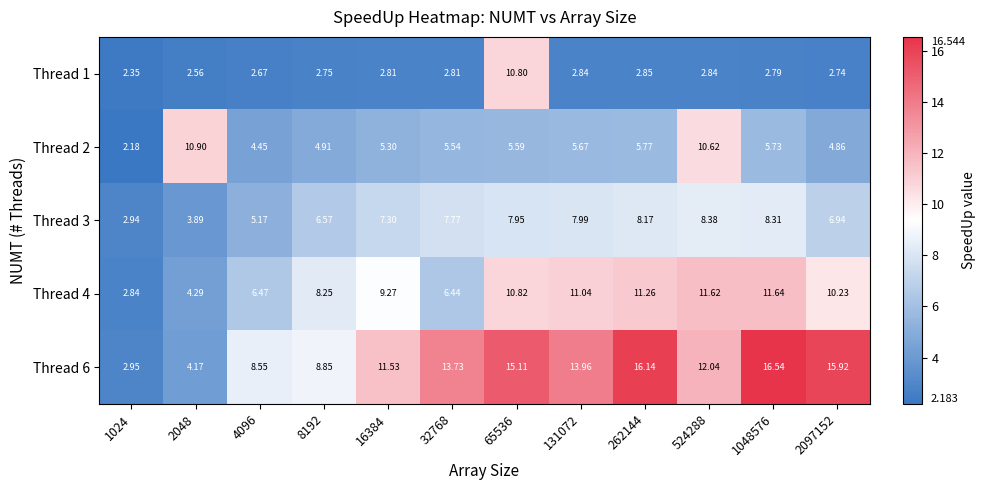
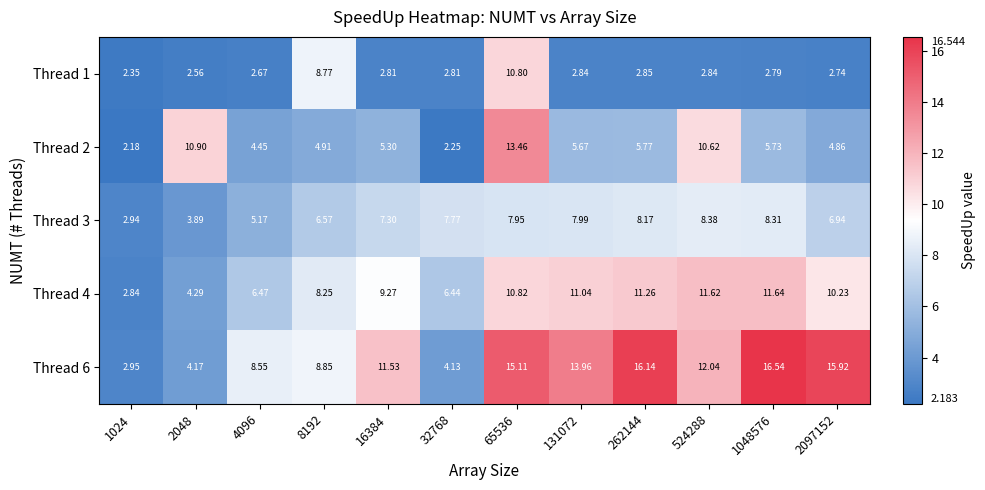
Thread 1, 8192: 2.75 -> 8.77
Thread 2, 32768: 5.54 -> 2.25
Thread 2, 65536: 5.59 -> 13.46
Thread 6, 32768: 13.73 -> 4.13
